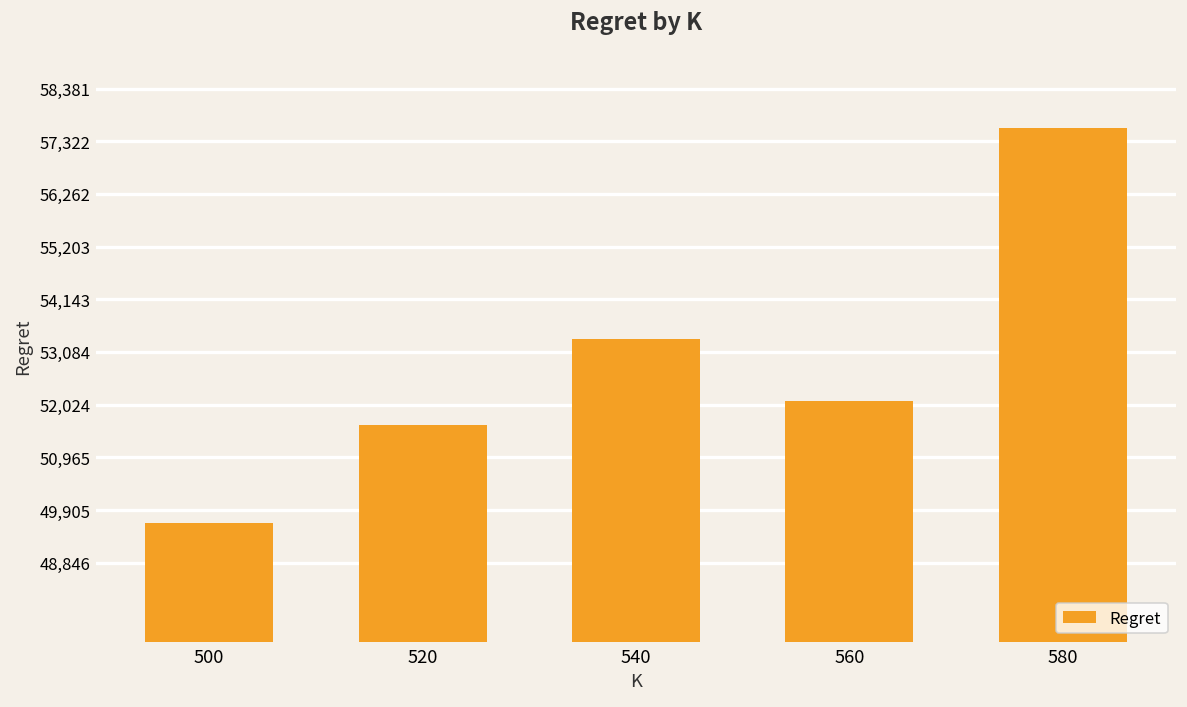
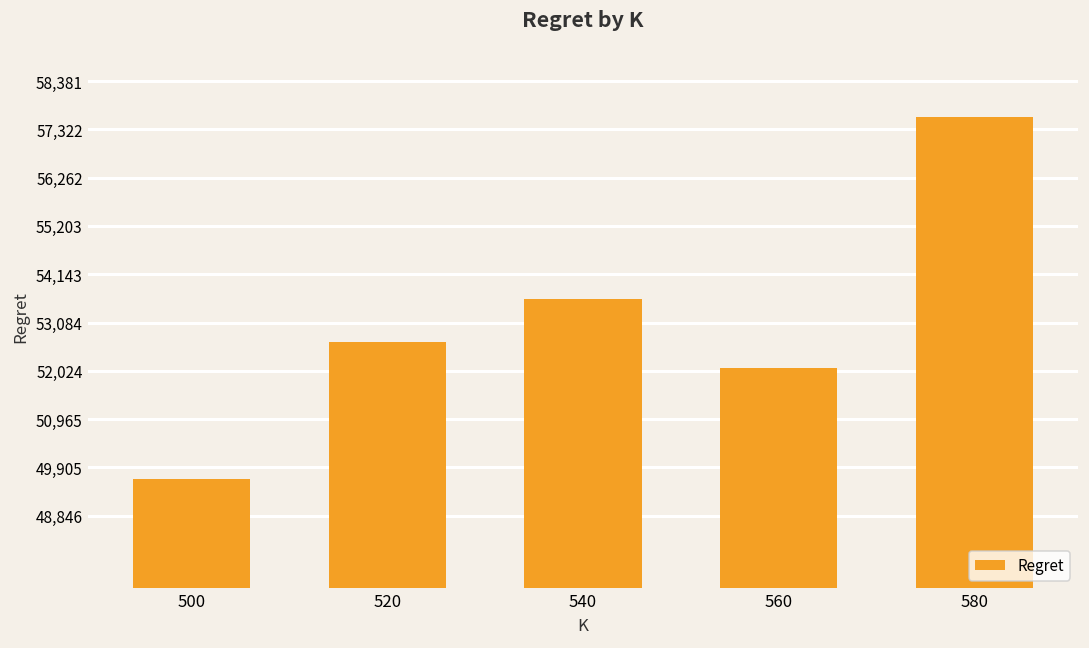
520: 51,600 -> 52,700
540: 53,400 -> 53,600
